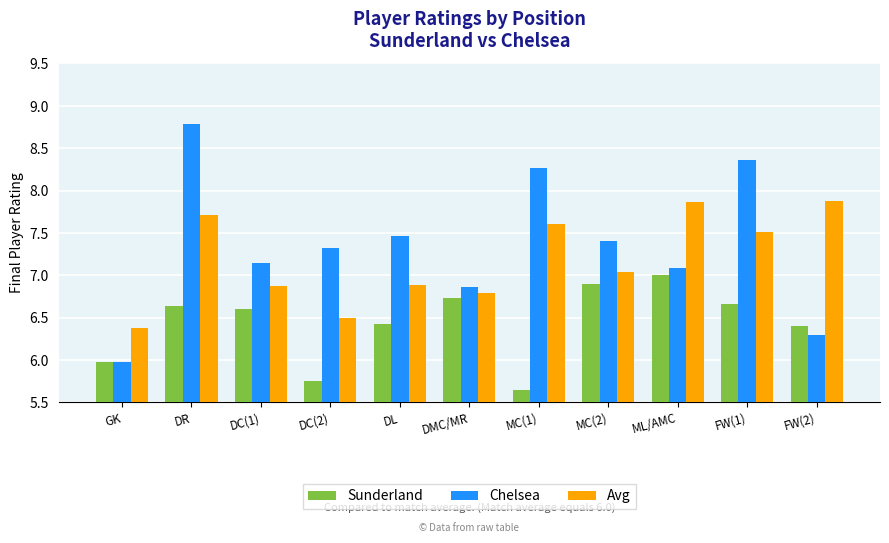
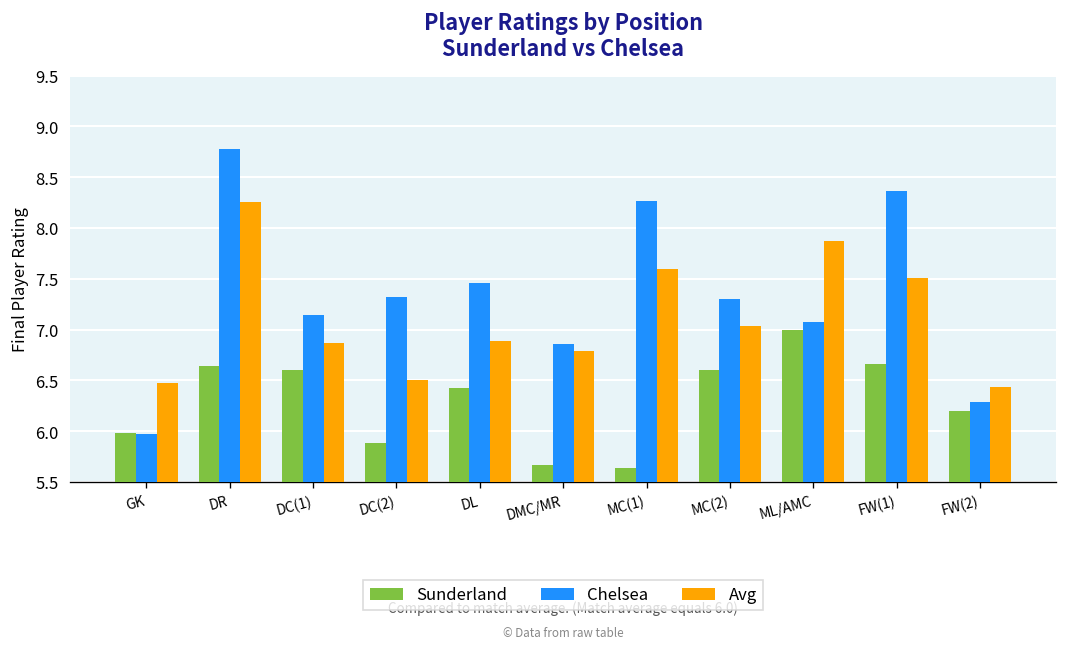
Avg, GK: 6.4 -> 6.5
Avg, DR: 7.7 -> 8.3
Sunderland, DC(2): 5.8 -> 5.9
Sunderland, DMC/MR: 6.7 -> 5.7
Sunderland, MC(2): 6.9 -> 6.6
Chelsea, MC(2): 7.4 -> 7.3
Sunderland, FW(2): 6.4 -> 6.2
Avg, FW(2): 7.9 -> 6.4
